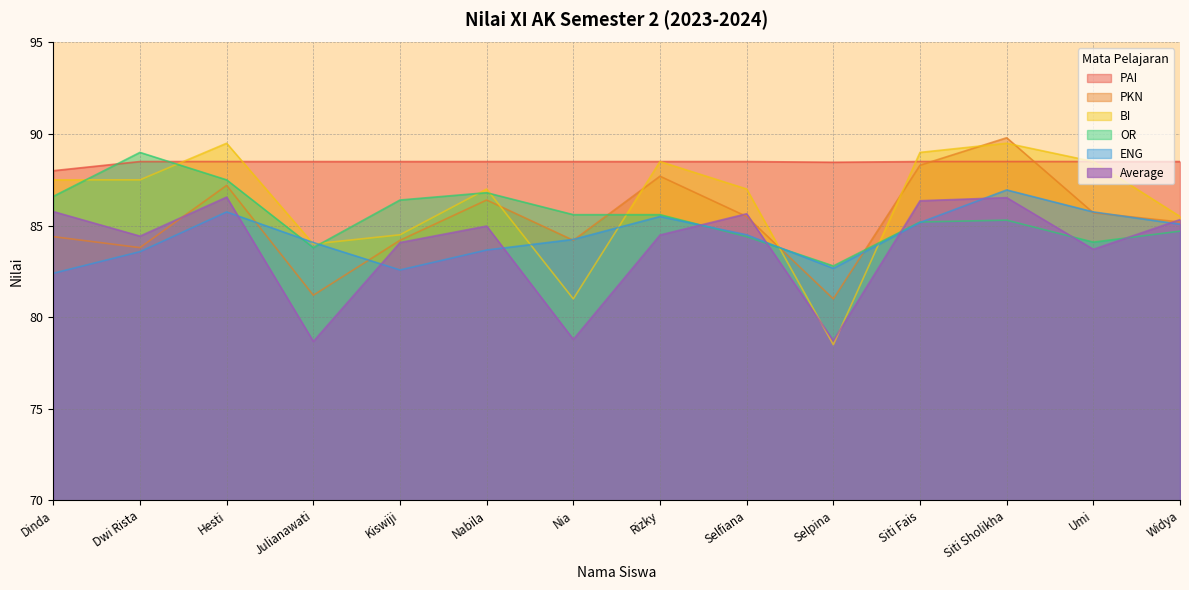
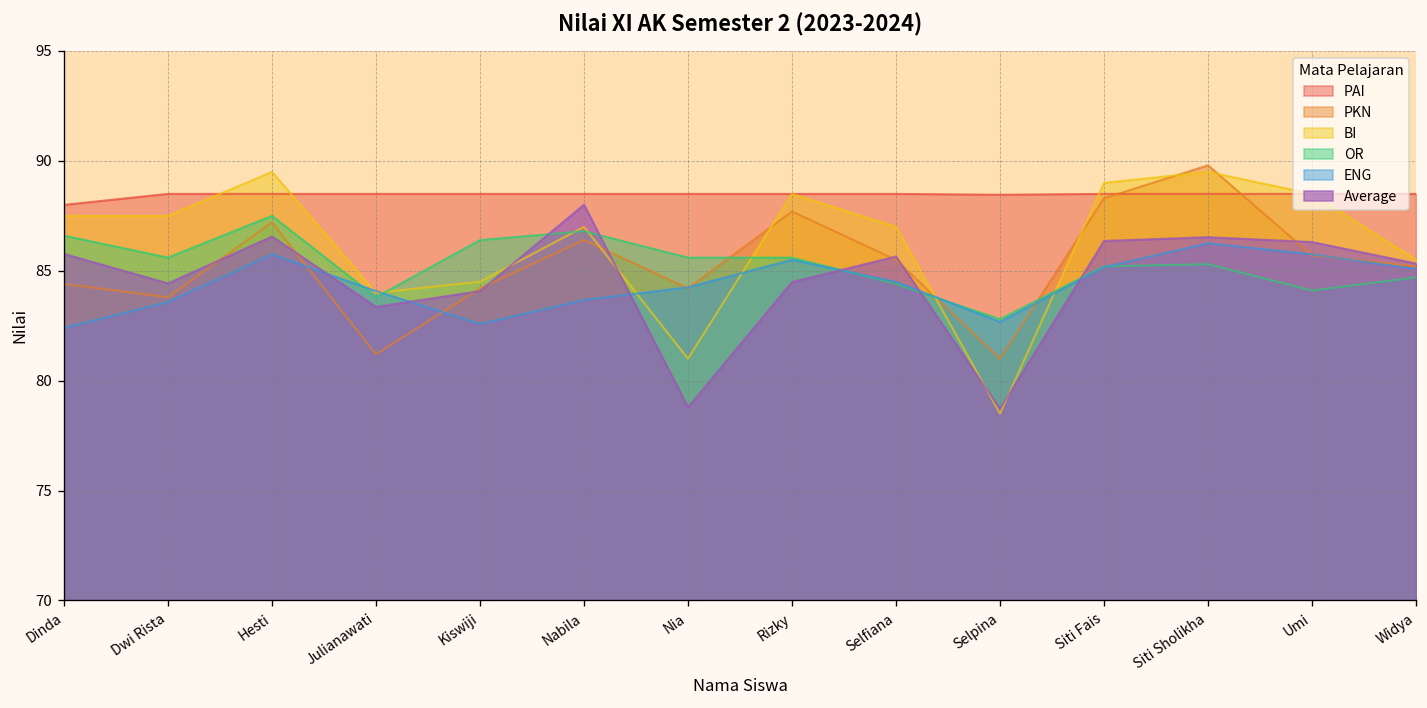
OR, Dwi Rista: 89.0 -> 85.6
Average, Julianawati: 78.7 -> 83.4
Average, Nabila: 85.0 -> 88.0
ENG, Siti Sholikha: 87.0 -> 86.3
Average, Umi: 83.7 -> 86.3
